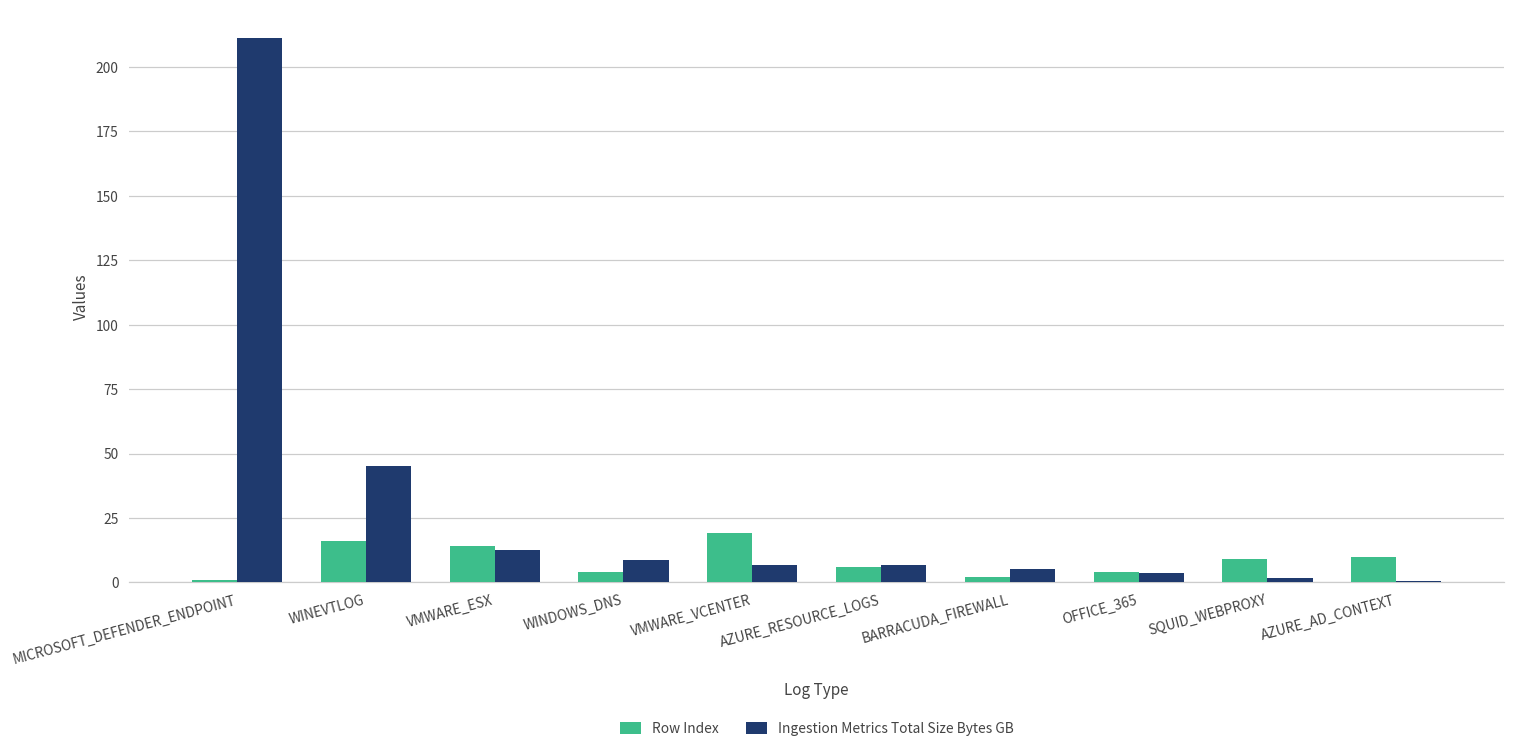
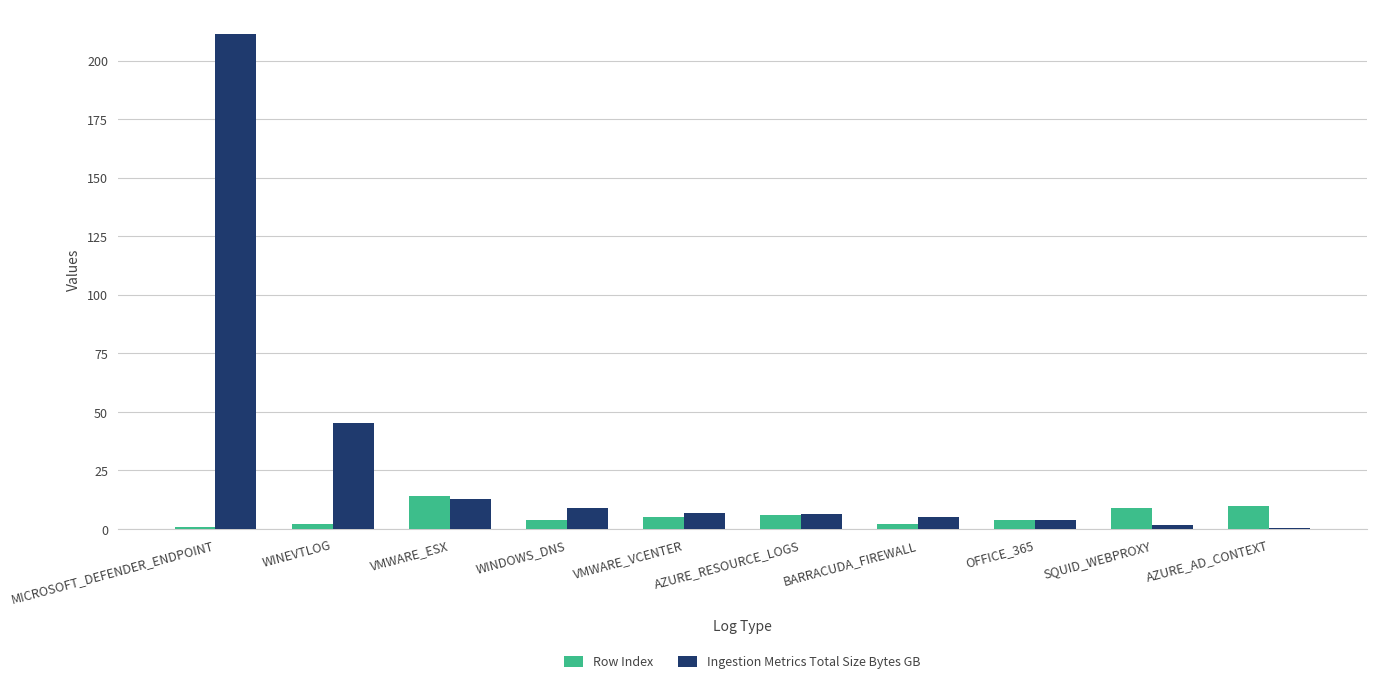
Row Index, WINEVTLOG: 16 -> 2
Row Index, VMWARE_VCENTER: 19 -> 5
